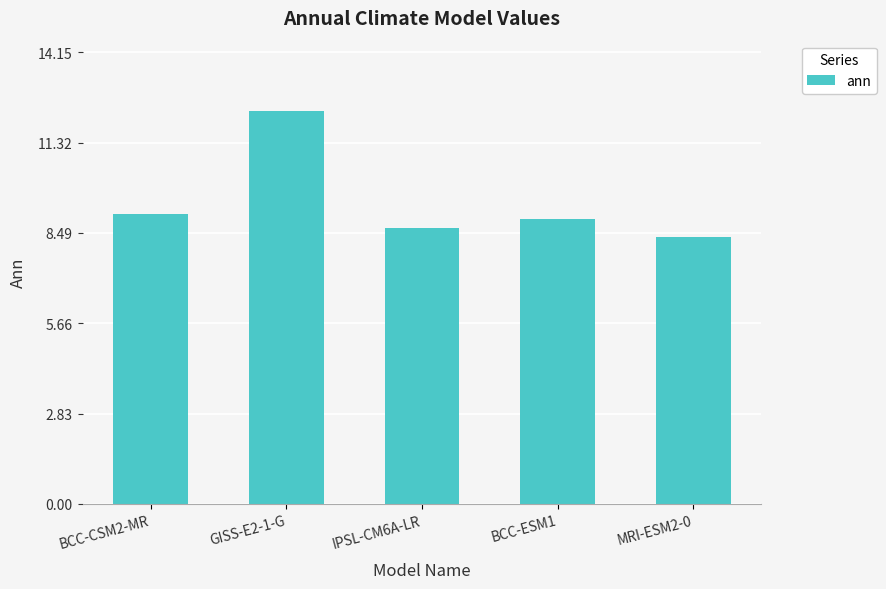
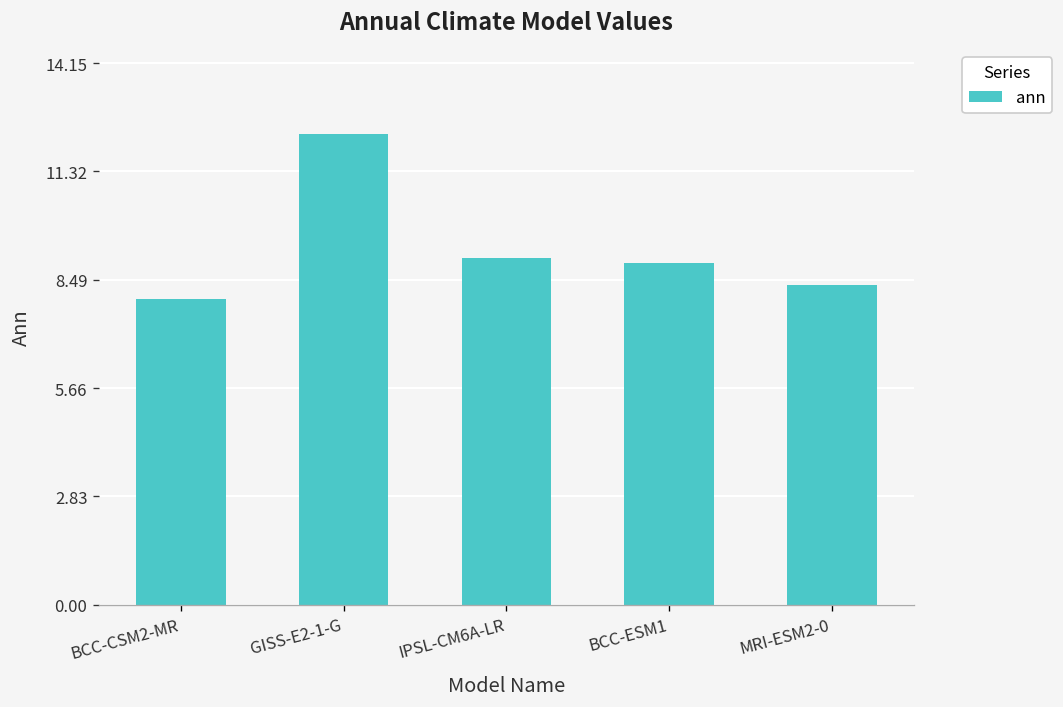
BCC-CSM2-MR: 9.1 -> 8.0
IPSL-CM6A-LR: 8.6 -> 9.1
